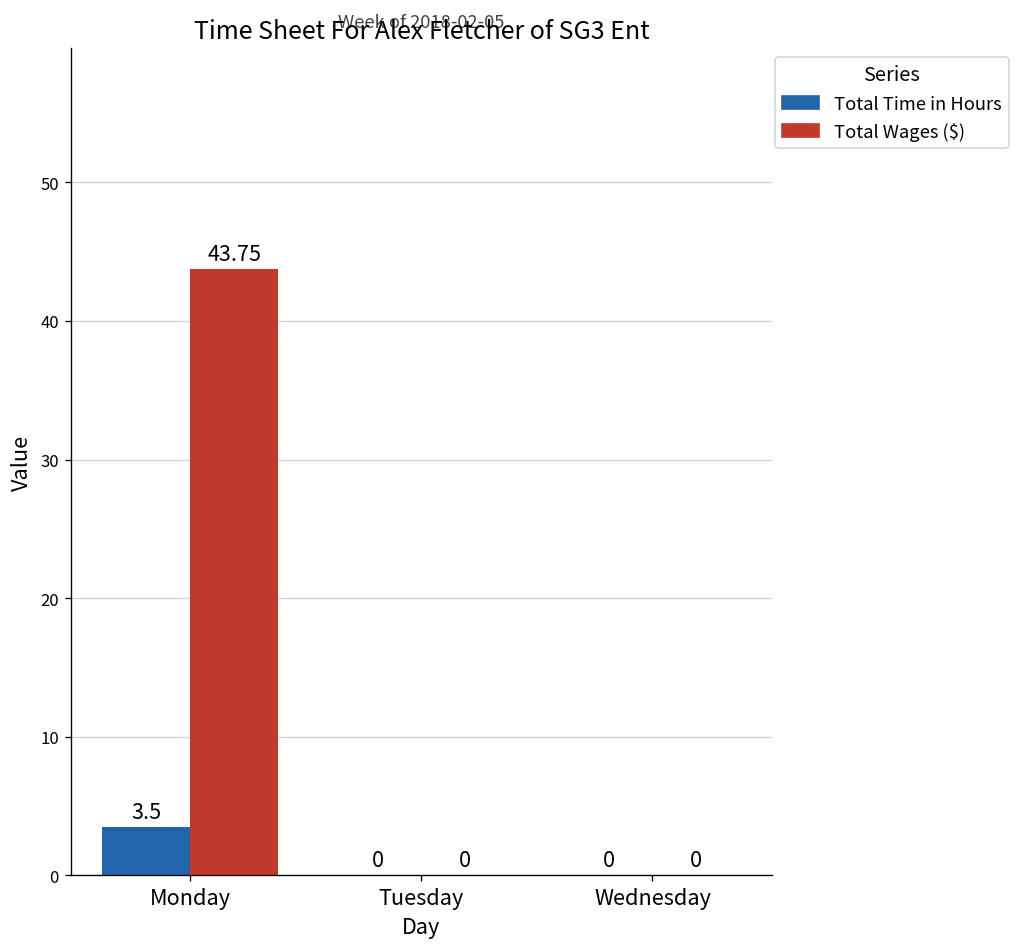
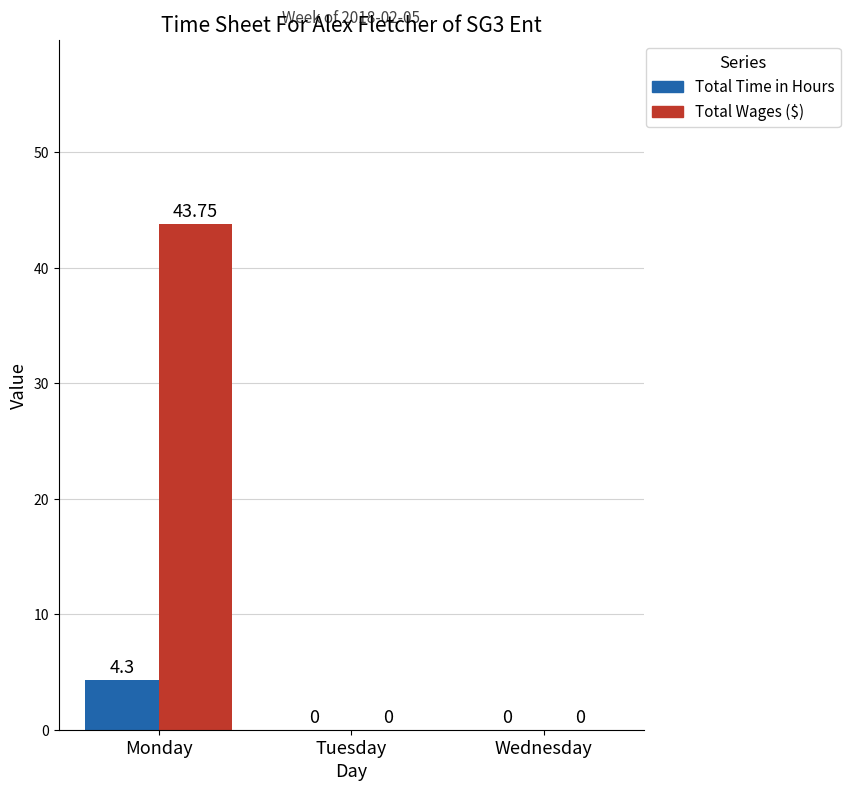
Total Time in Hours, Monday: 3.5 -> 4.3
